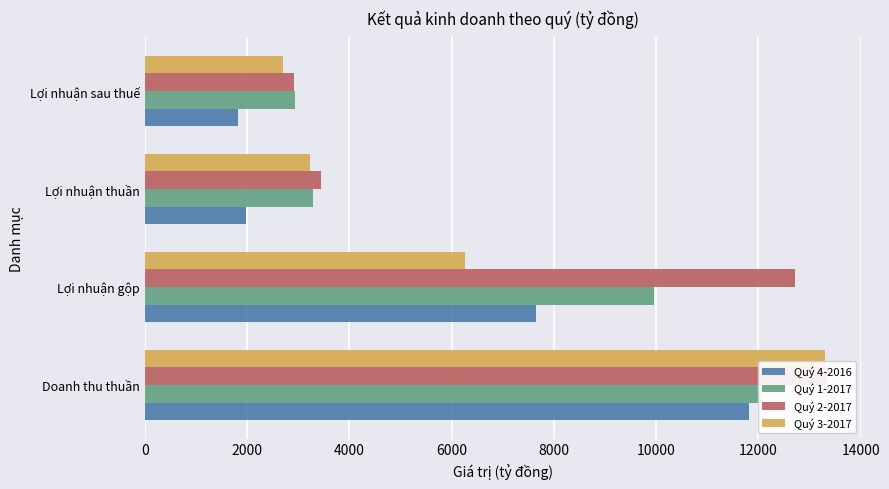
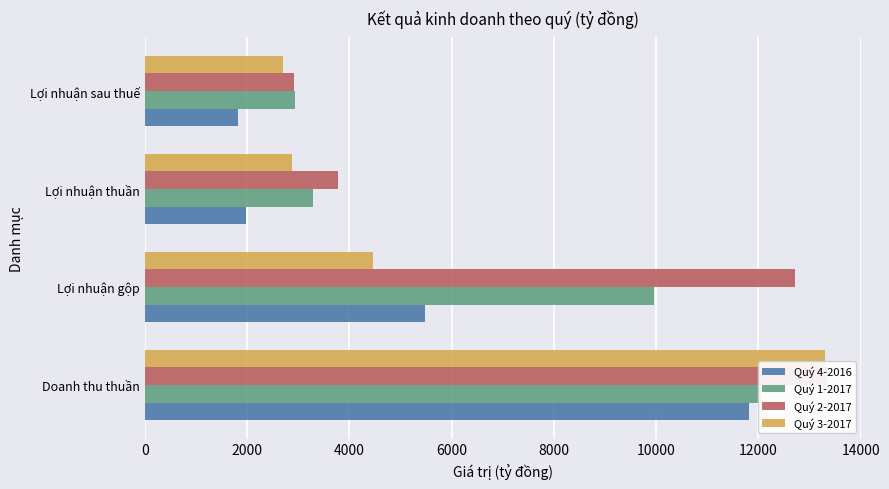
Quý 3-2017, Lợi nhuận thuần: 3200 -> 2900
Quý 2-2017, Lợi nhuận thuần: 3400 -> 3800
Quý 3-2017, Lợi nhuận gộp: 6300 -> 4500
Quý 4-2016, Lợi nhuận gộp: 7700 -> 5500
